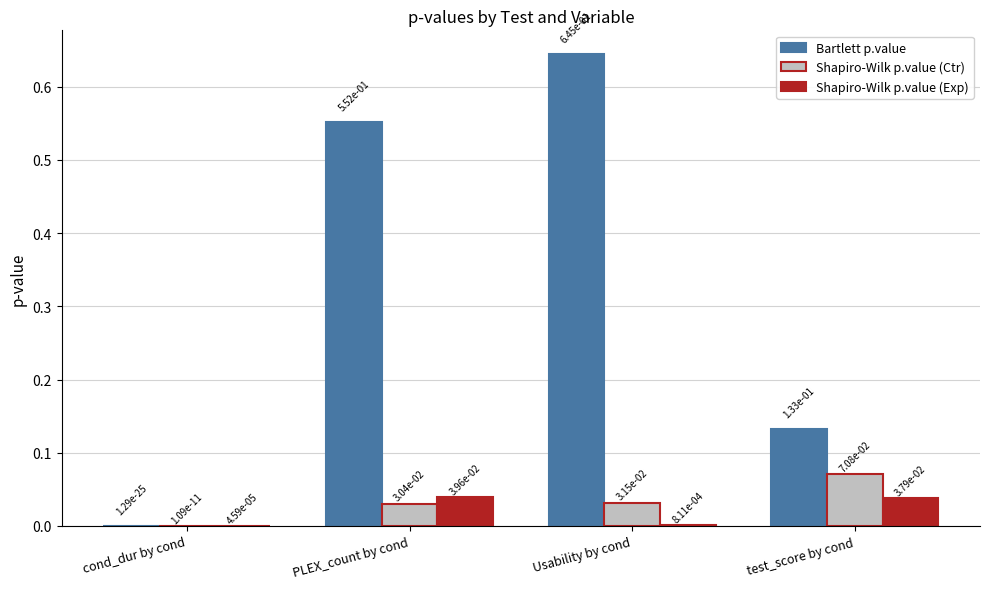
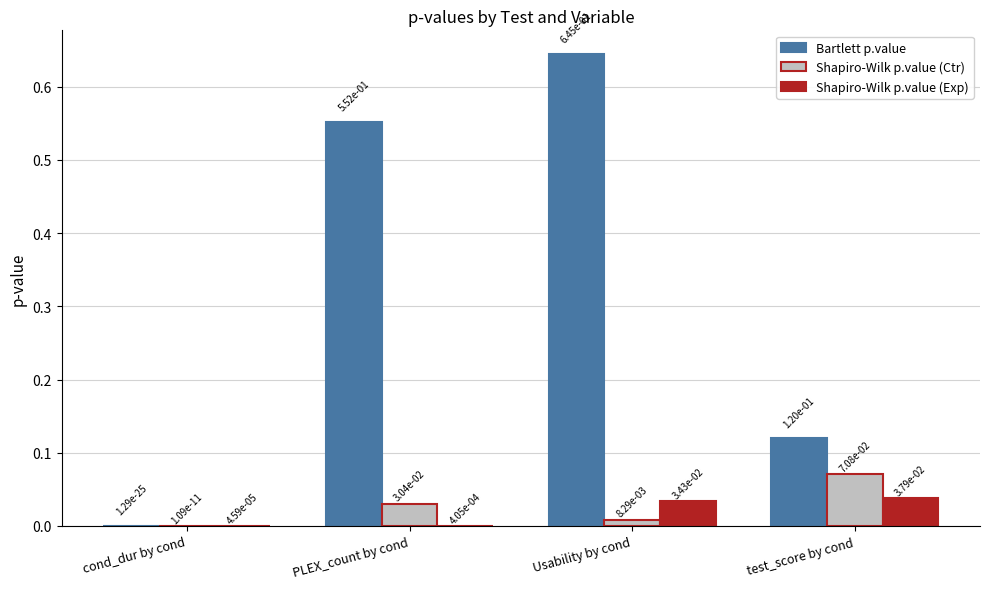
Shapiro-Wilk p.value (Exp), PLEX_count by cond: 3.96e-02 -> 4.05e-04
Shapiro-Wilk p.value (Ctr), Usability by cond: 3.15e-02 -> 8.29e-03
Shapiro-Wilk p.value (Exp), Usability by cond: 8.11e-04 -> 3.43e-02
Bartlett p.value, test_score by cond: 1.33e-01 -> 1.20e-01
